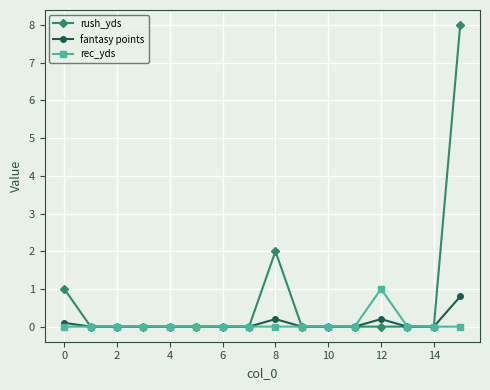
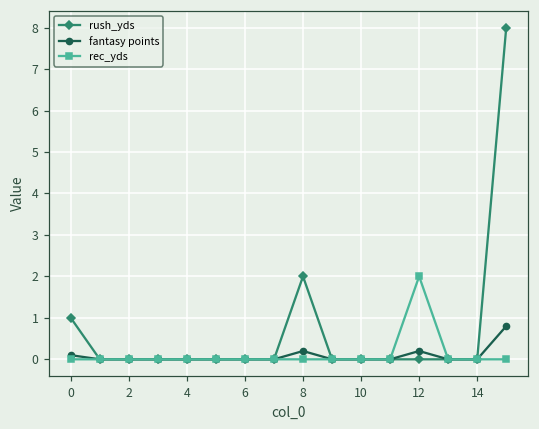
rec_yds, 12: 1 -> 2
